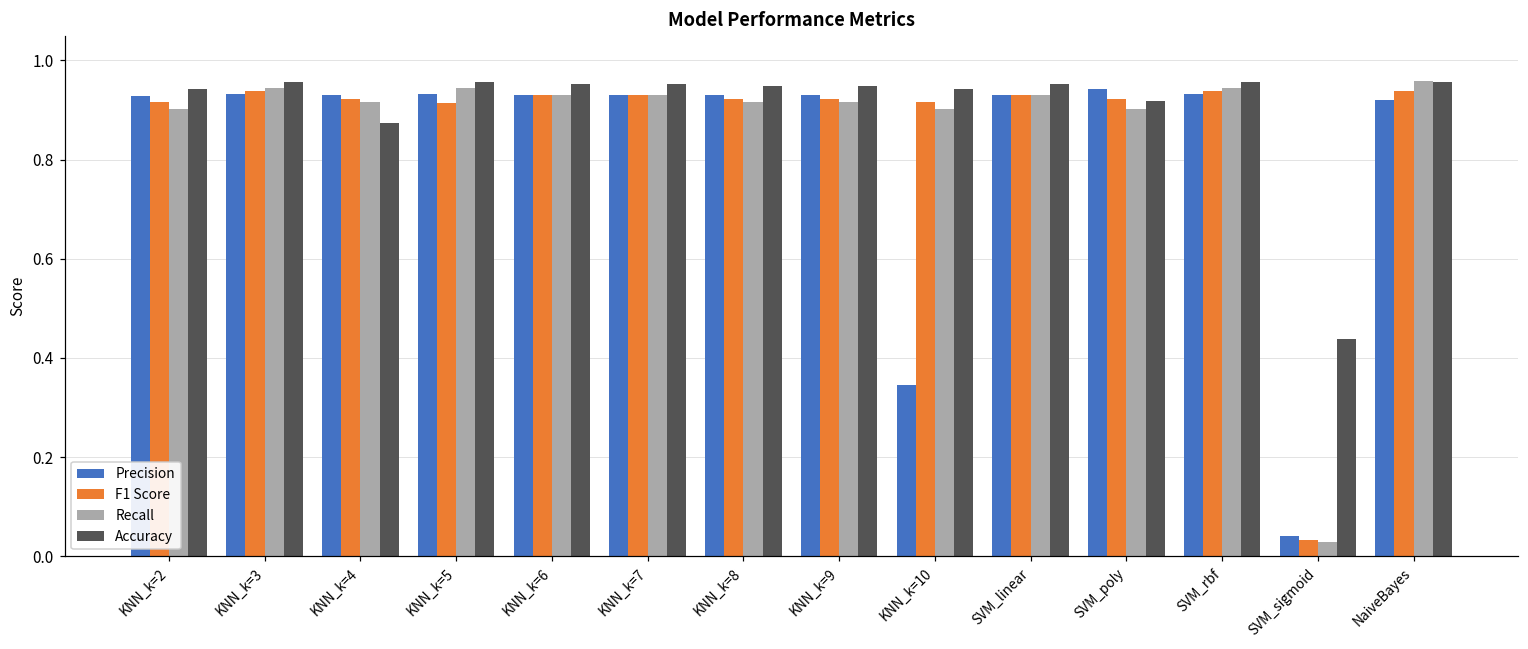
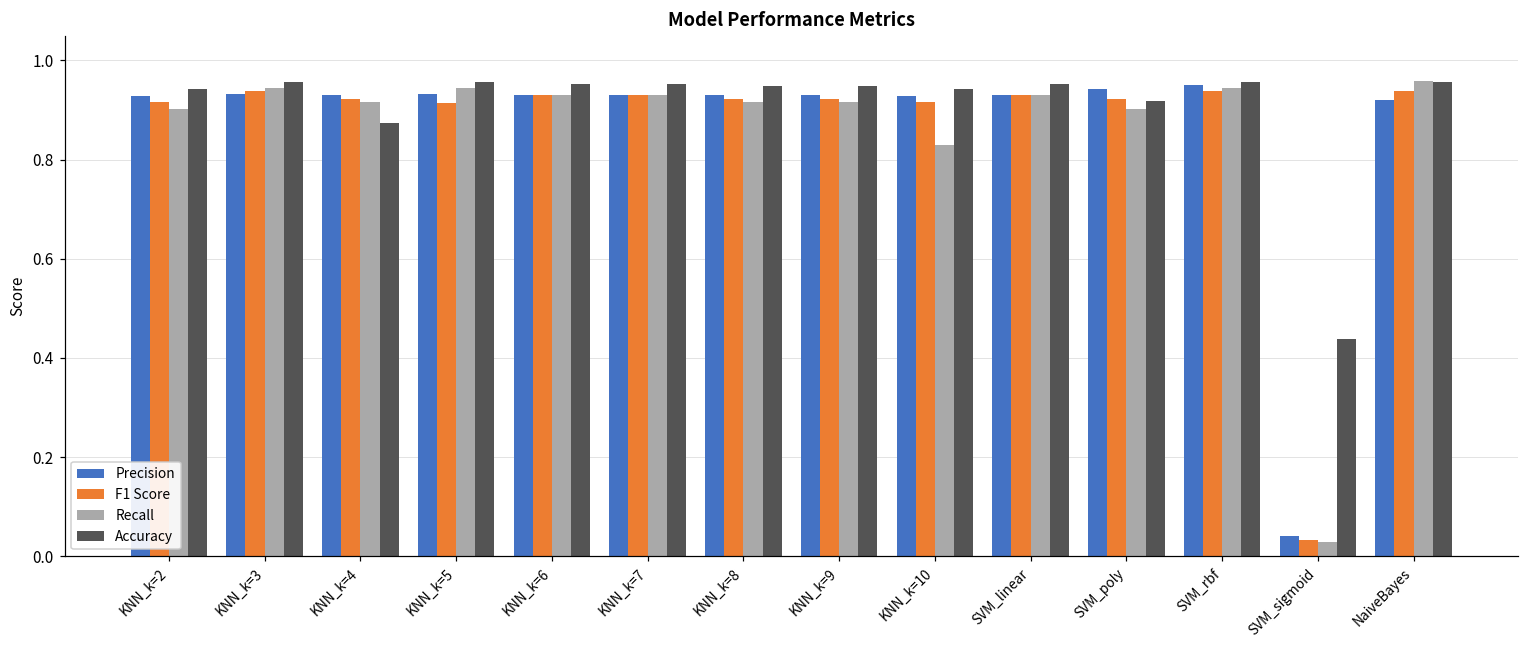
Precision, KNN_k=10: 0.34 -> 0.93
Recall, KNN_k=10: 0.90 -> 0.83
Precision, SVM_rbf: 0.93 -> 0.95
